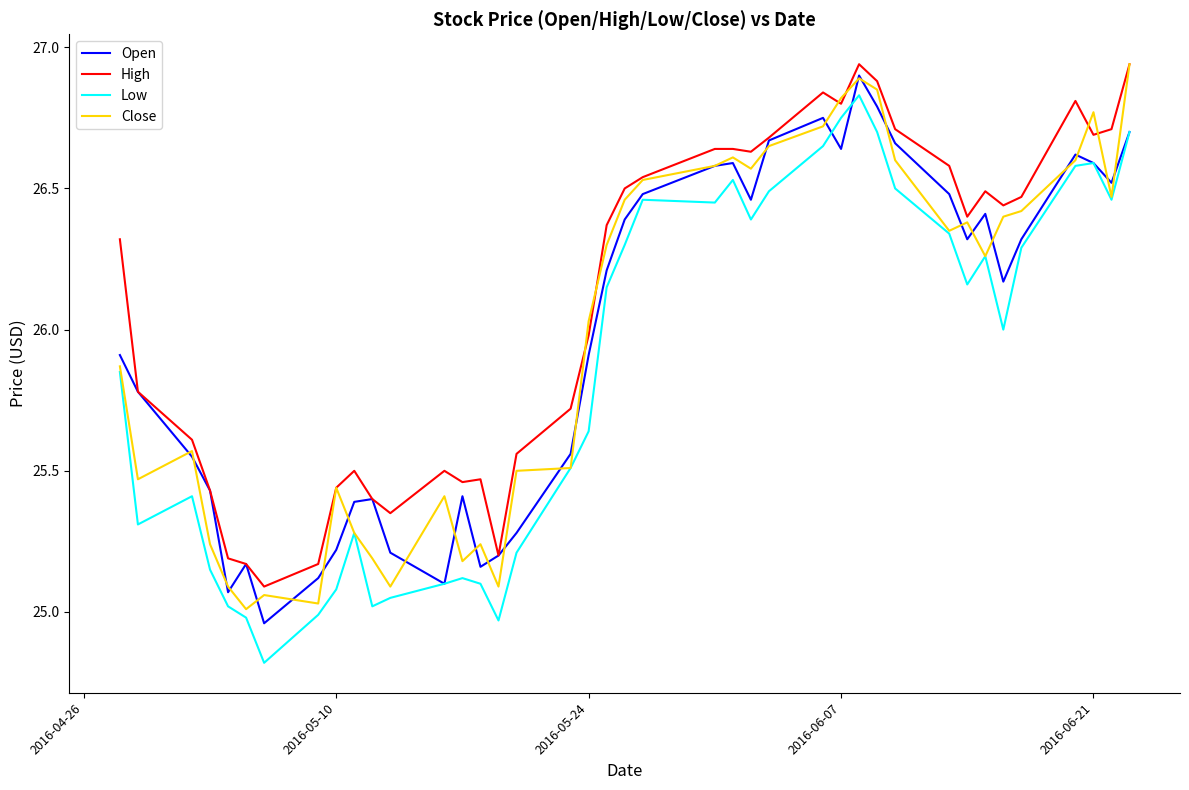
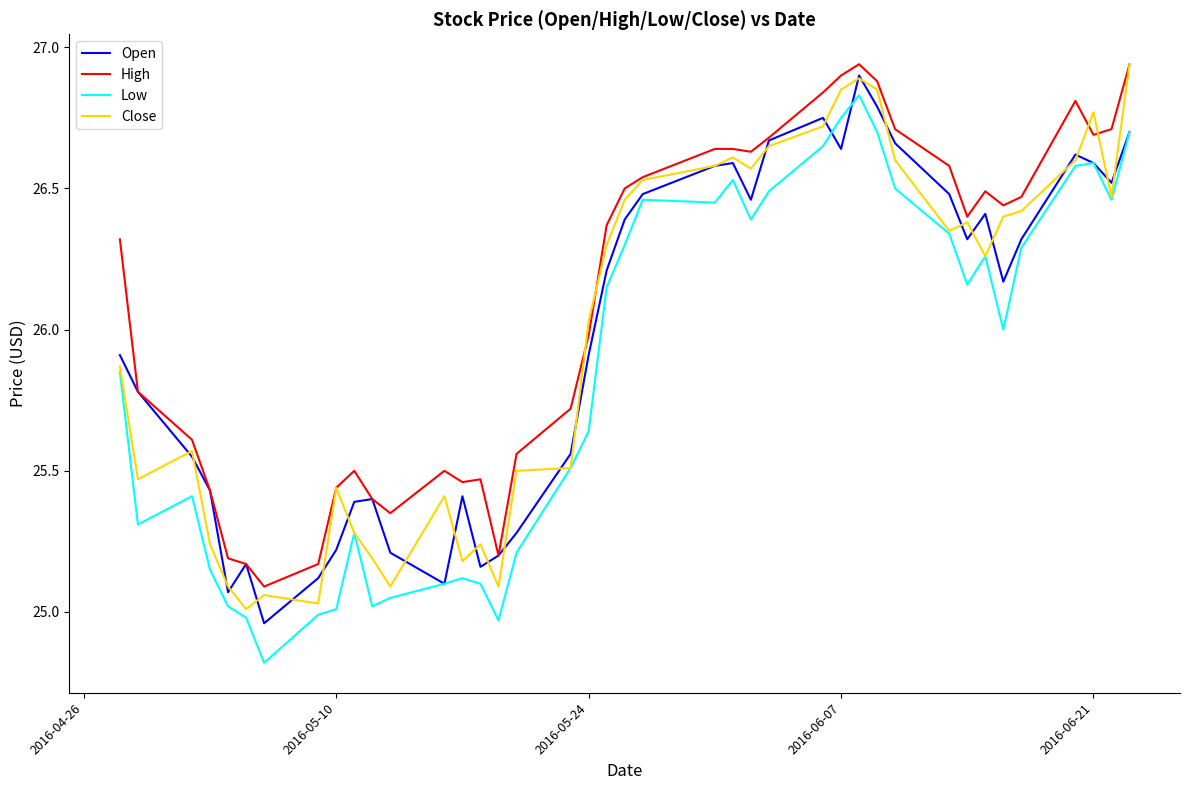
Low, 2016-05-10: 25.08 -> 25.01
High, 2016-06-07: 26.8 -> 26.9
Close, 2016-06-07: 26.82 -> 26.85
